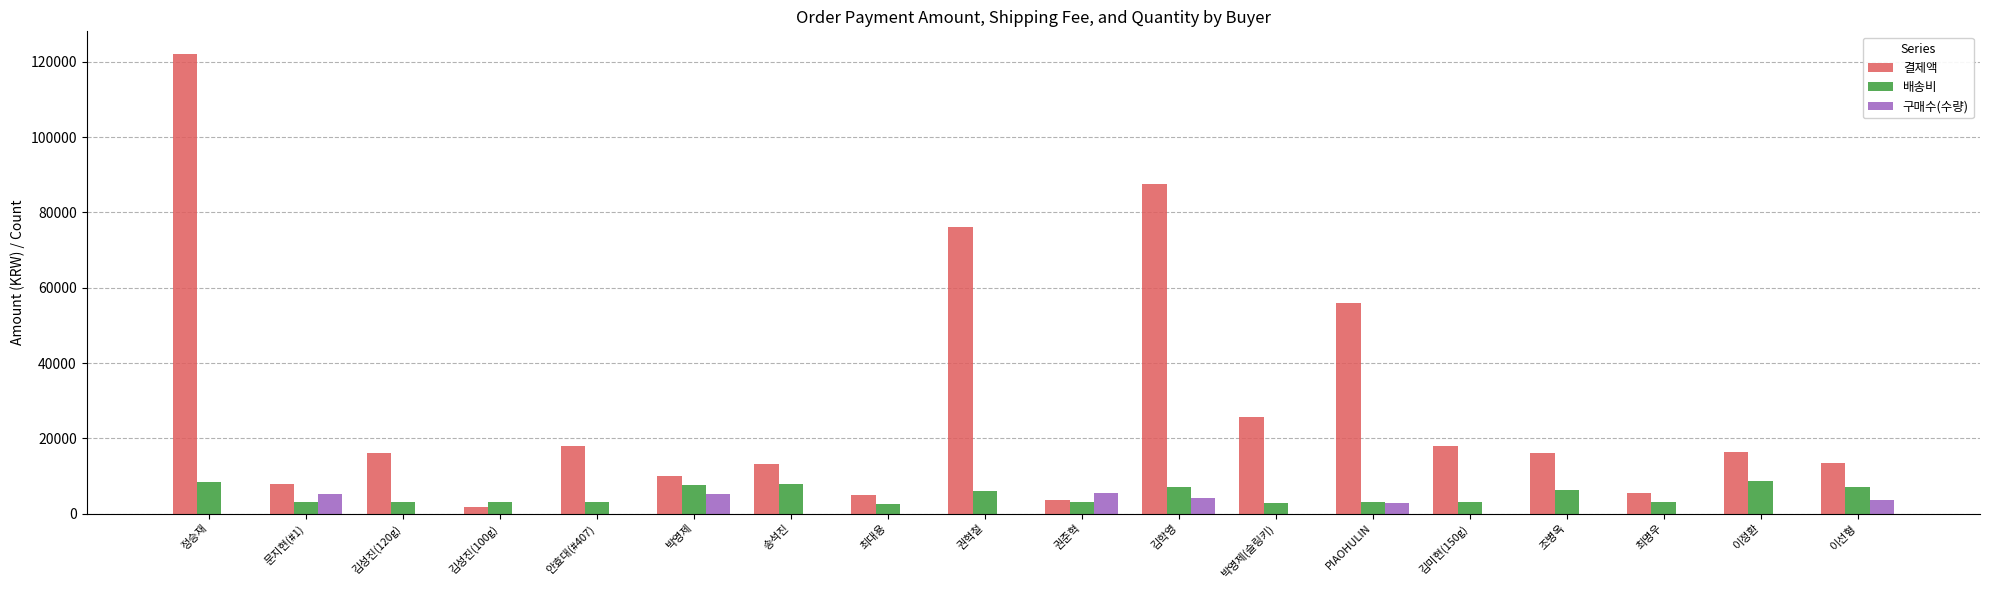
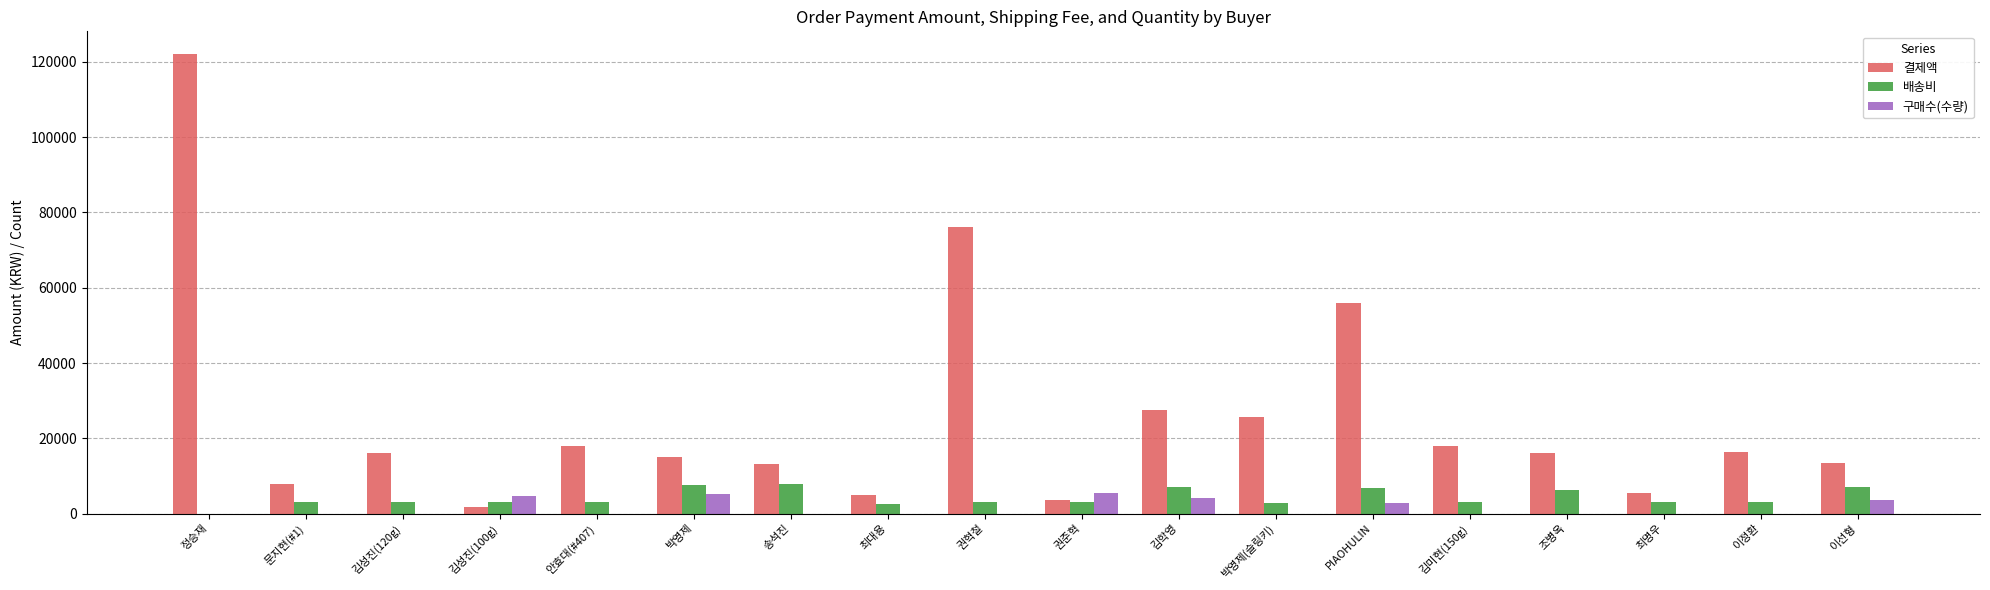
배송비, 정승재: 8000 -> 0
구매수(수량), 문지현(#1): 5000 -> 0
구매수(수량), 김성진(100g): 0 -> 5000
결제액, 박영제: 10000 -> 15000
배송비, 권혁철: 6000 -> 3000
결제액, 김학영: 88000 -> 28000
배송비, PIAOHULIN: 3000 -> 7000
배송비, 이정환: 9000 -> 3000
